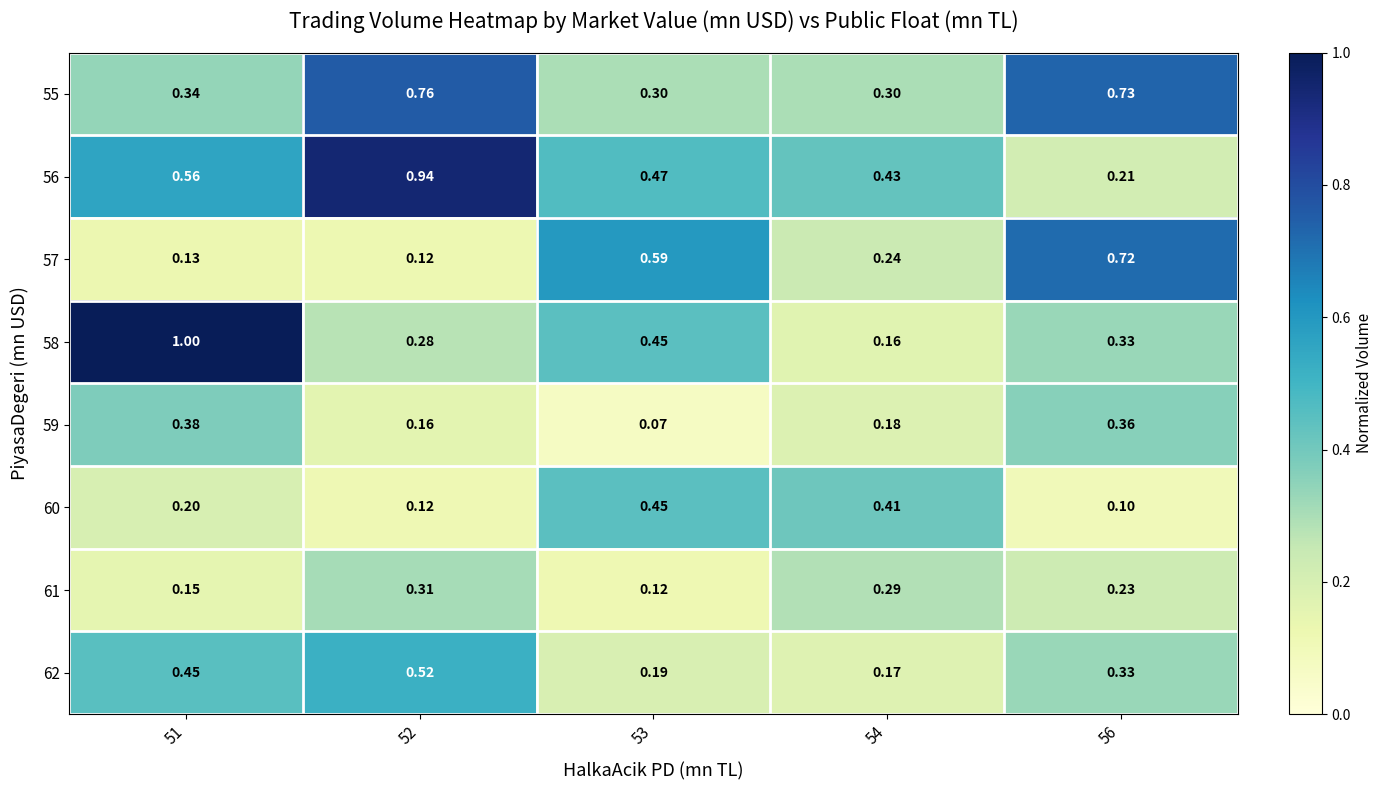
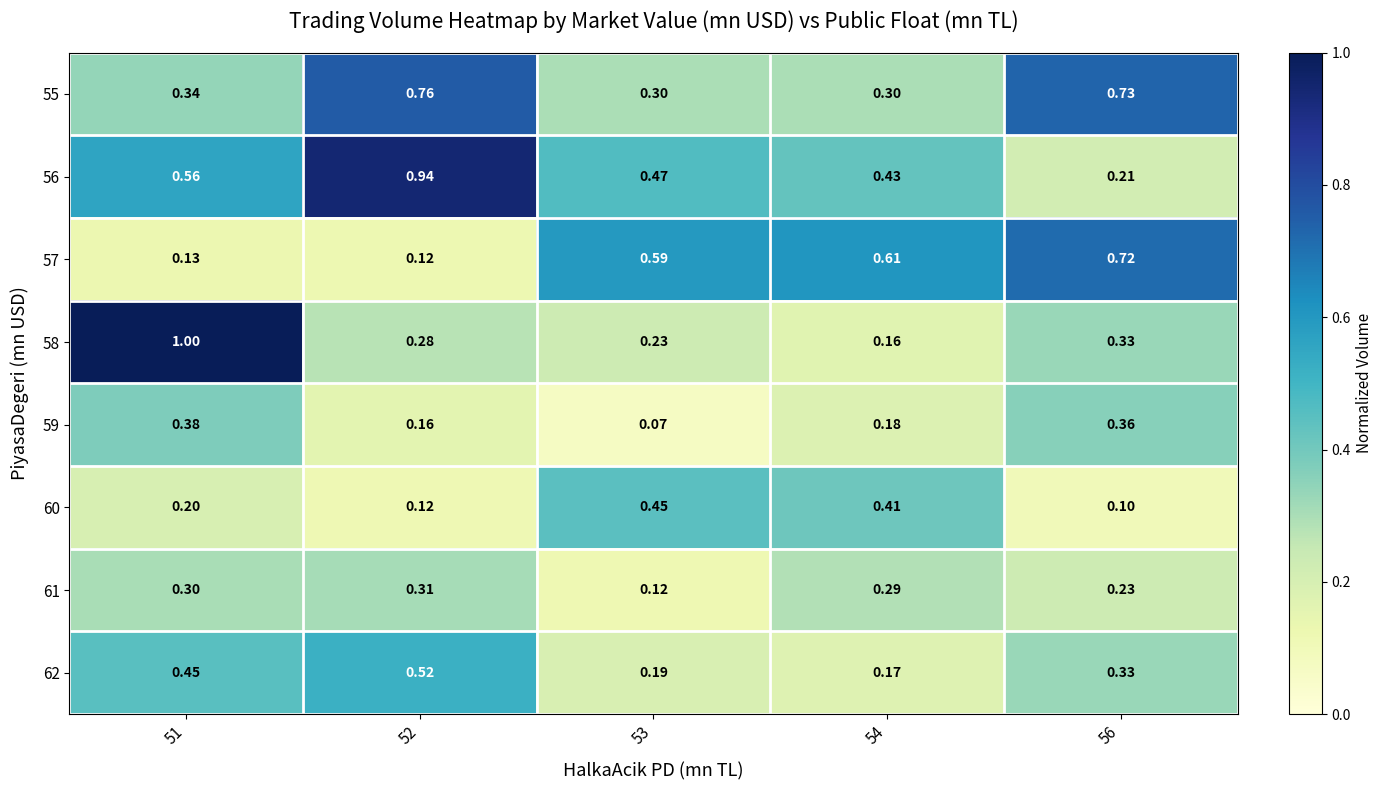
57, 54: 0.24 -> 0.61
58, 53: 0.45 -> 0.23
61, 51: 0.15 -> 0.30
